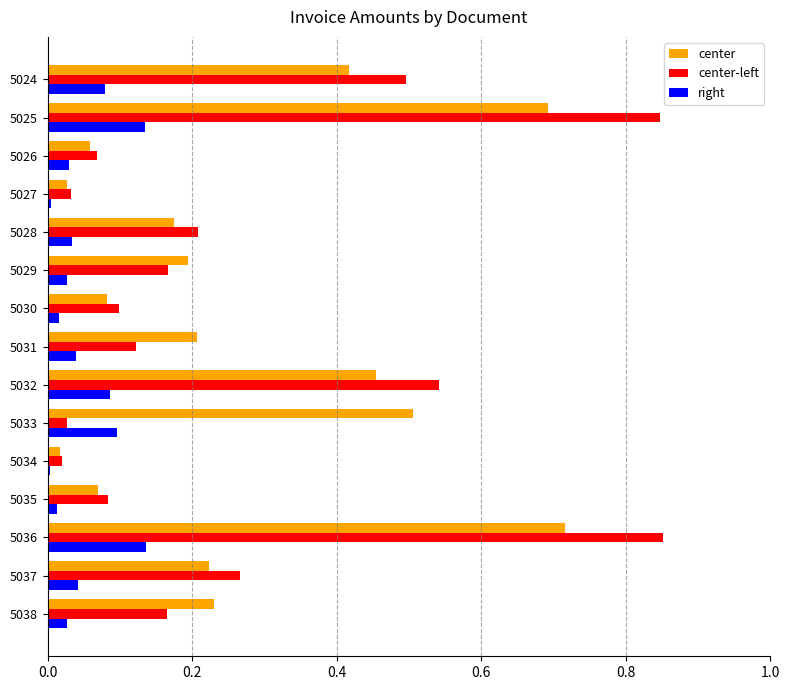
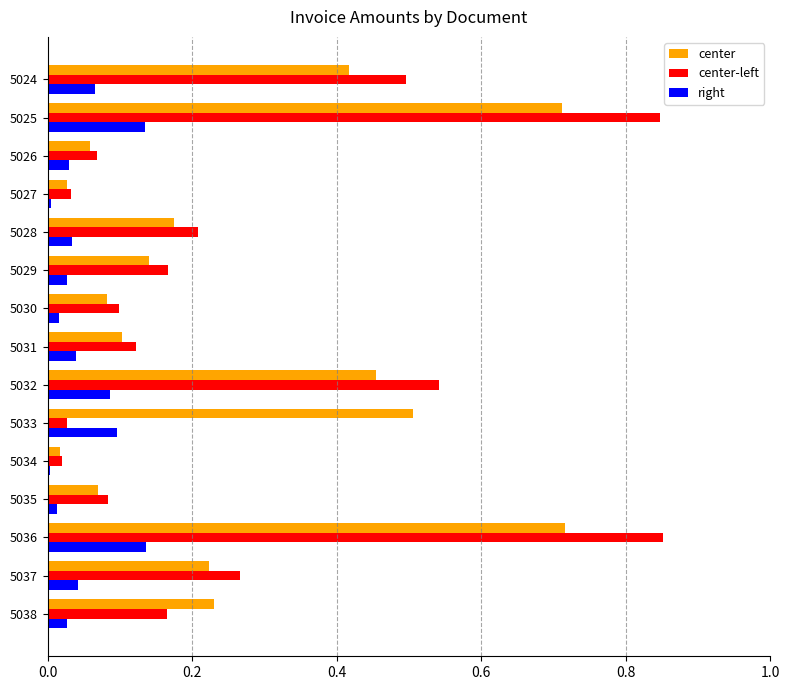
right, 5024: 0.08 -> 0.06
center, 5025: 0.69 -> 0.71
center, 5029: 0.19 -> 0.14
center, 5031: 0.21 -> 0.10
